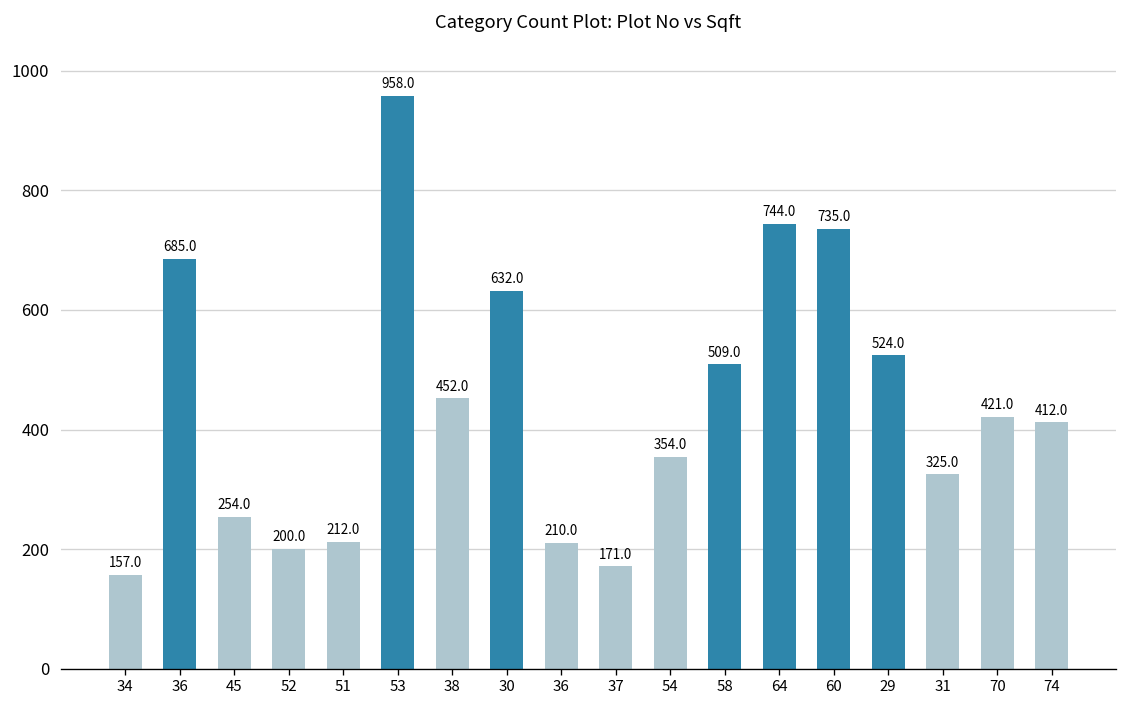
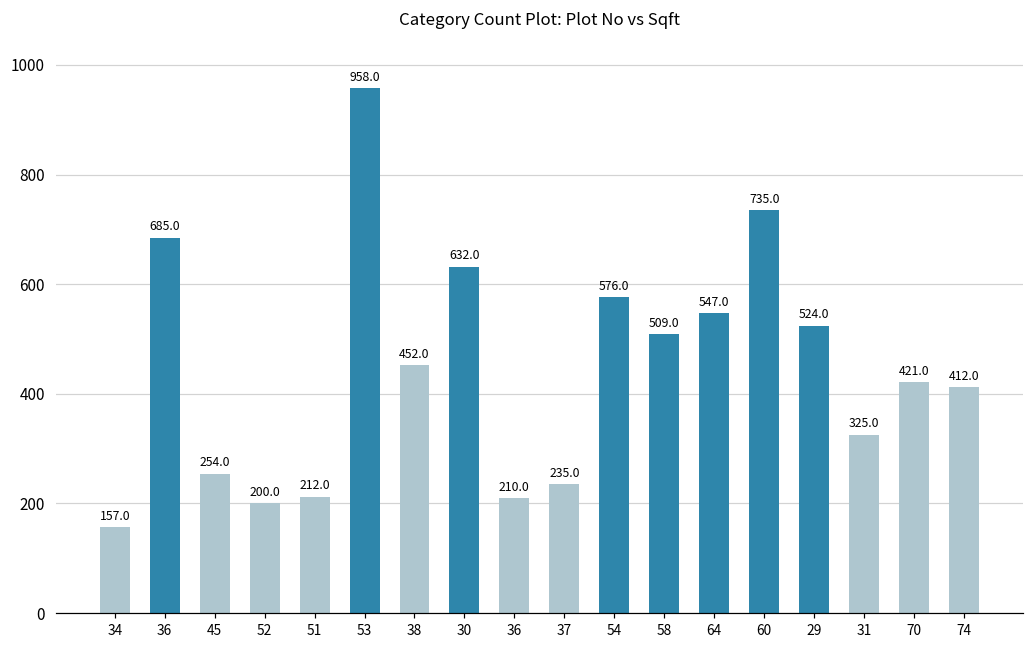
37: 171.0 -> 235.0
54: 354.0 -> 576.0
64: 744.0 -> 547.0
